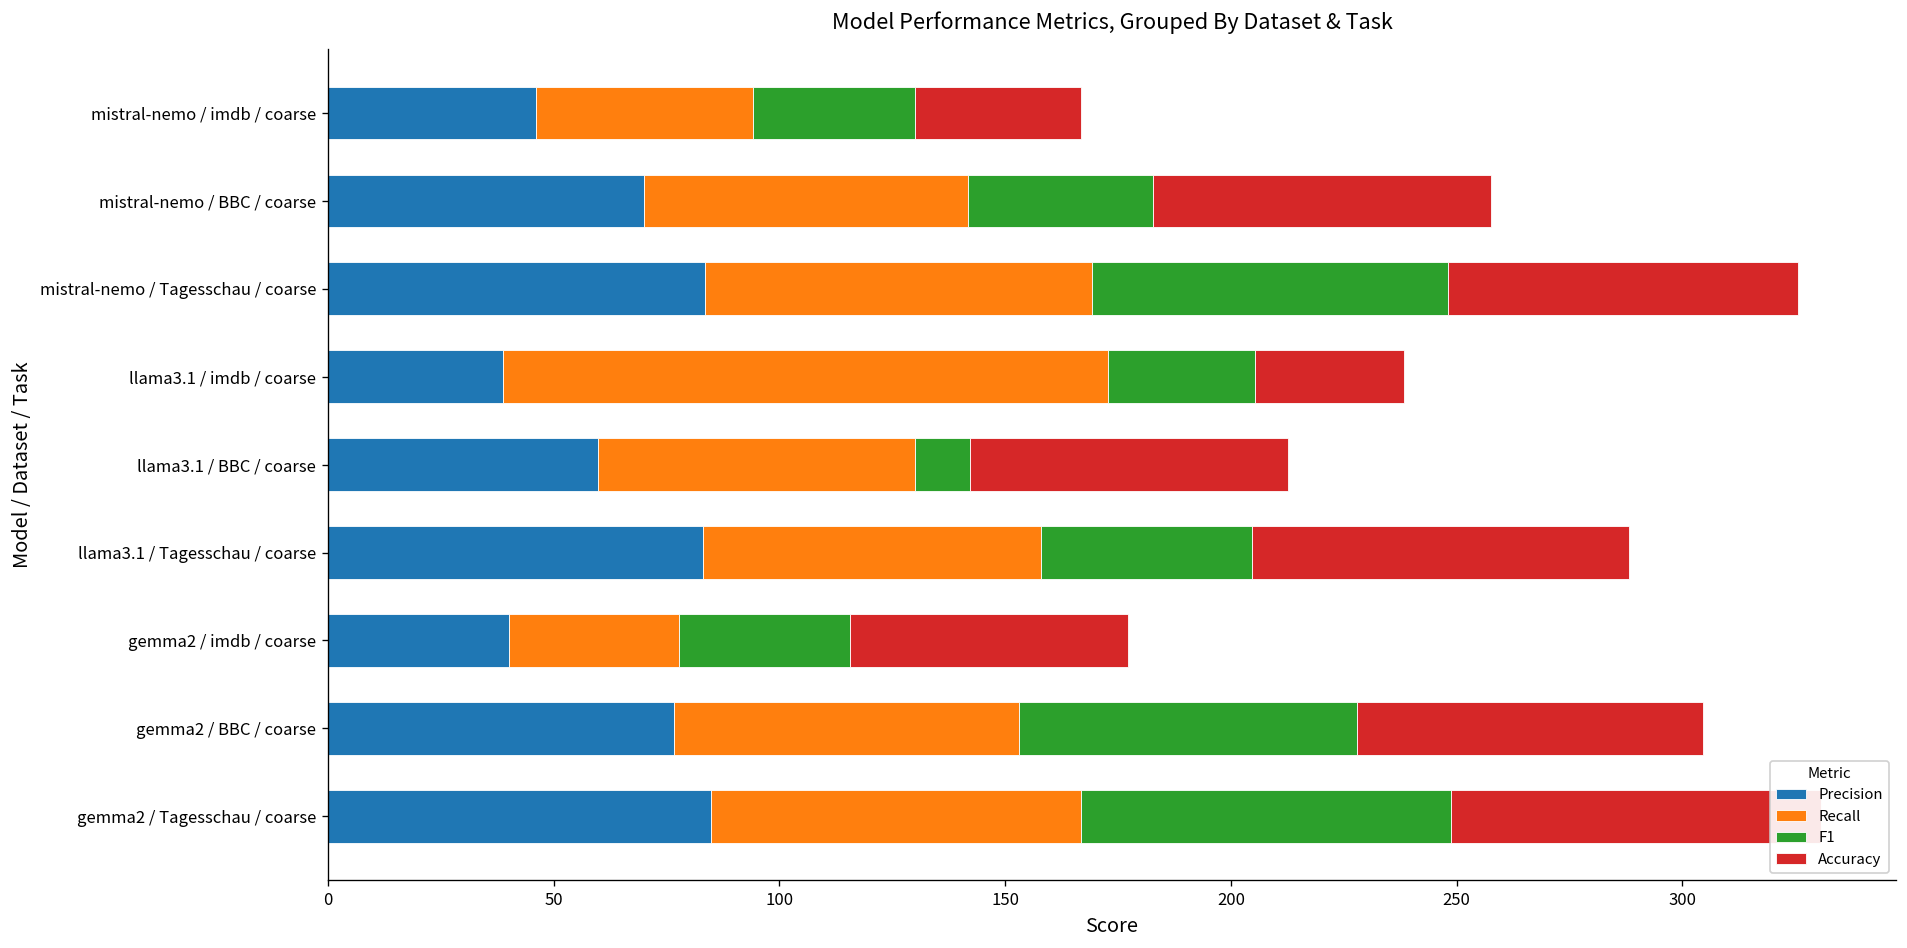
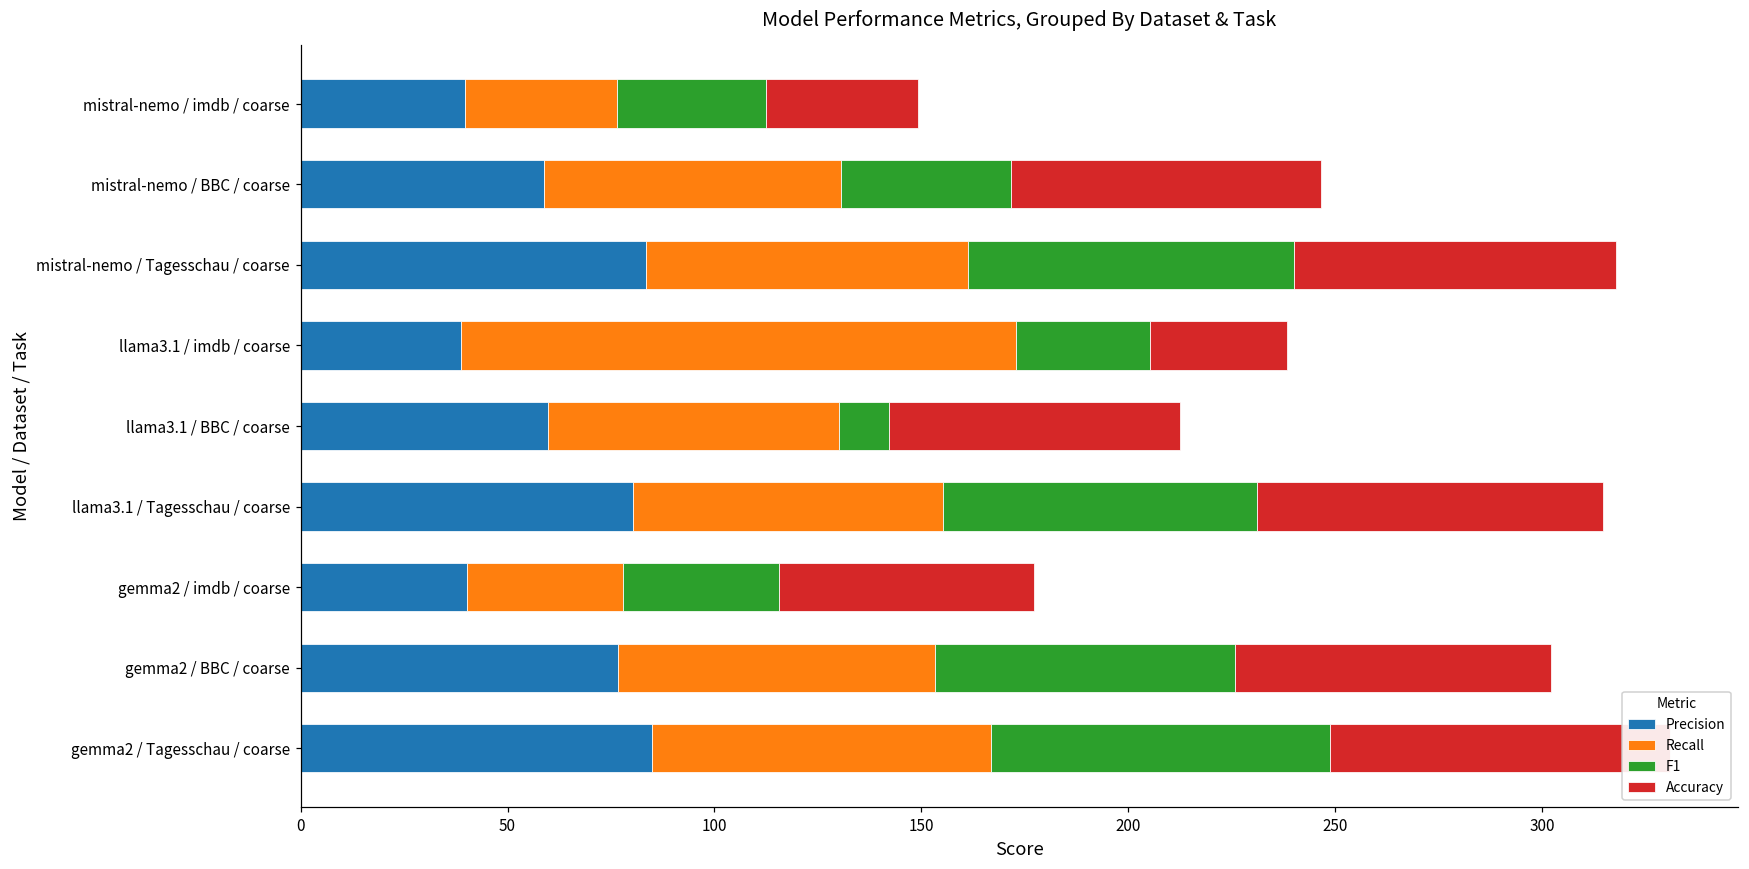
Precision, mistral-nemo / imdb / coarse: 46 -> 40
Recall, mistral-nemo / imdb / coarse: 48 -> 37
Precision, mistral-nemo / BBC / coarse: 70 -> 59
Recall, mistral-nemo / Tagesschau / coarse: 86 -> 78
Precision, llama3.1 / Tagesschau / coarse: 83 -> 80
F1, llama3.1 / Tagesschau / coarse: 47 -> 76
F1, gemma2 / BBC / coarse: 75 -> 72
